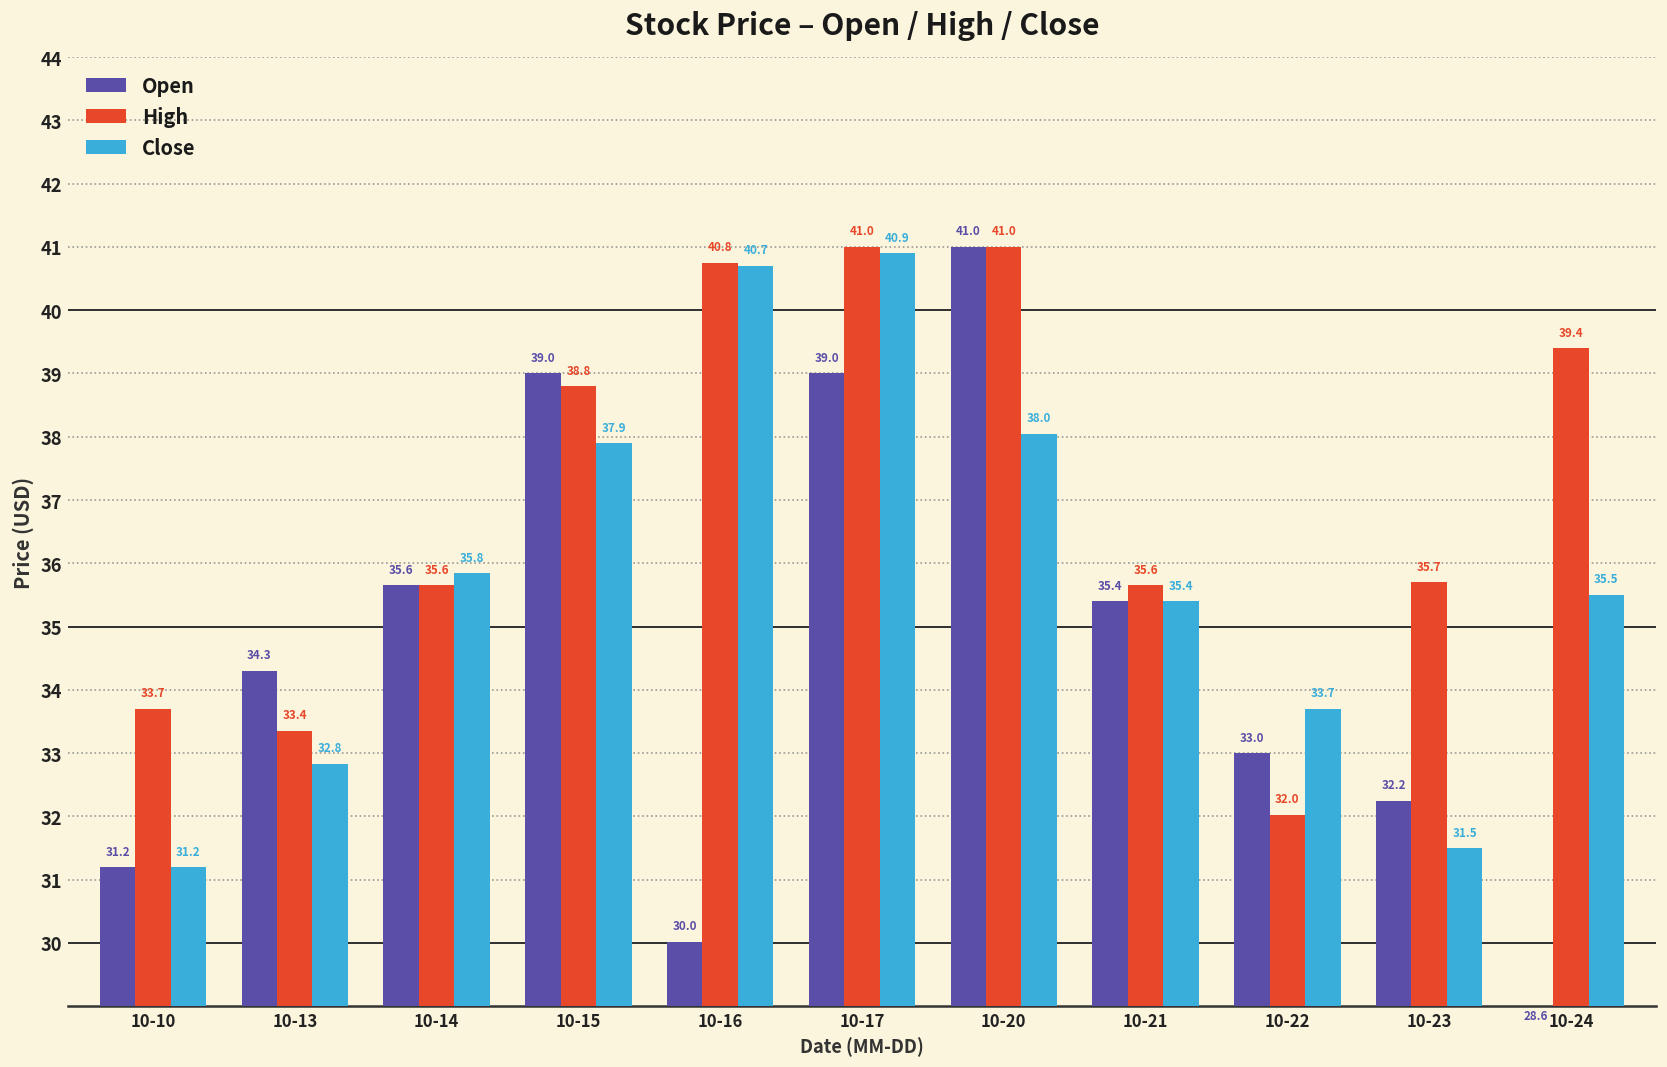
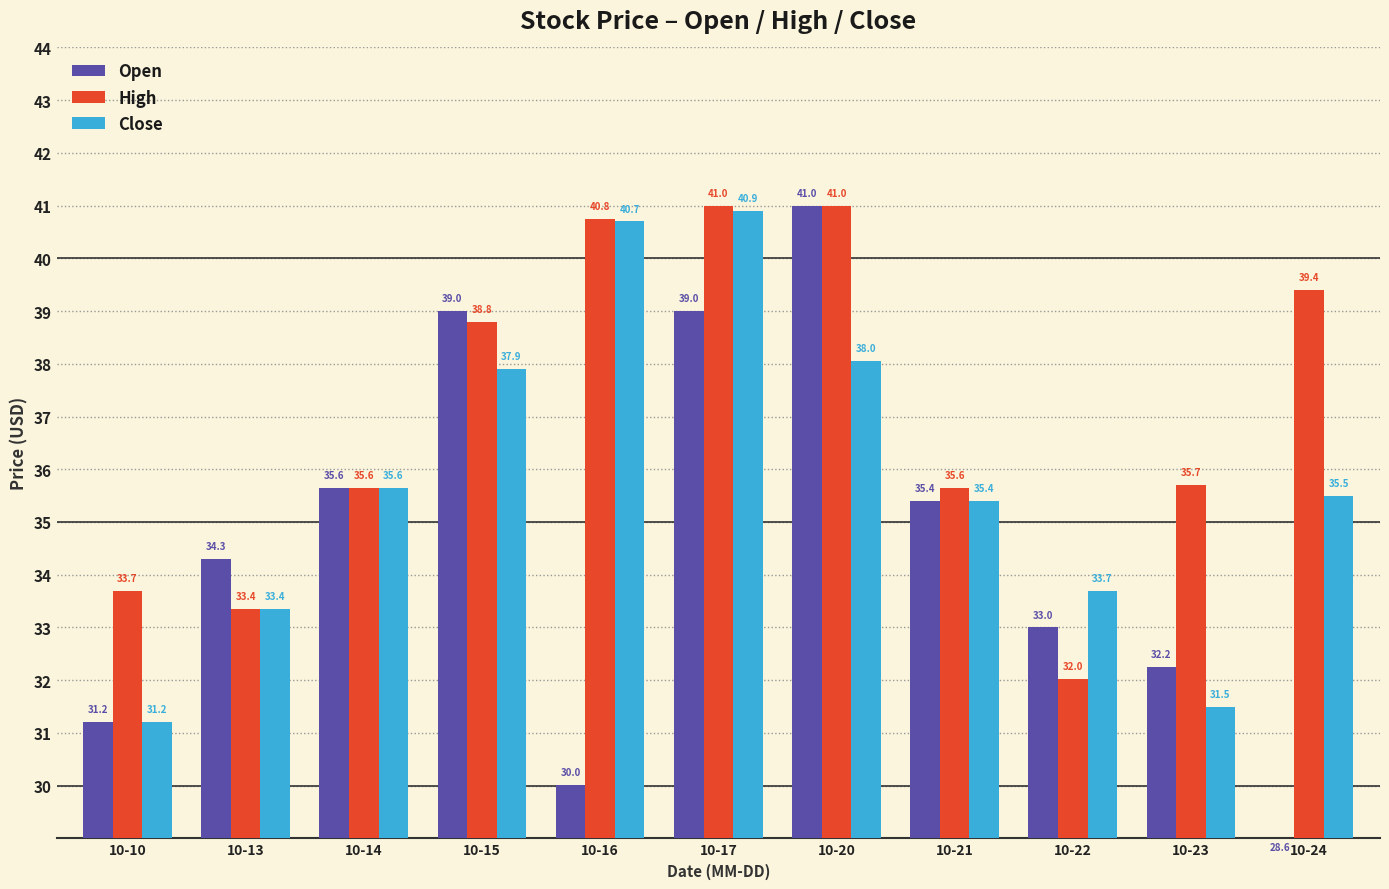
Close, 10-13: 32.8 -> 33.4
Close, 10-14: 35.8 -> 35.6
